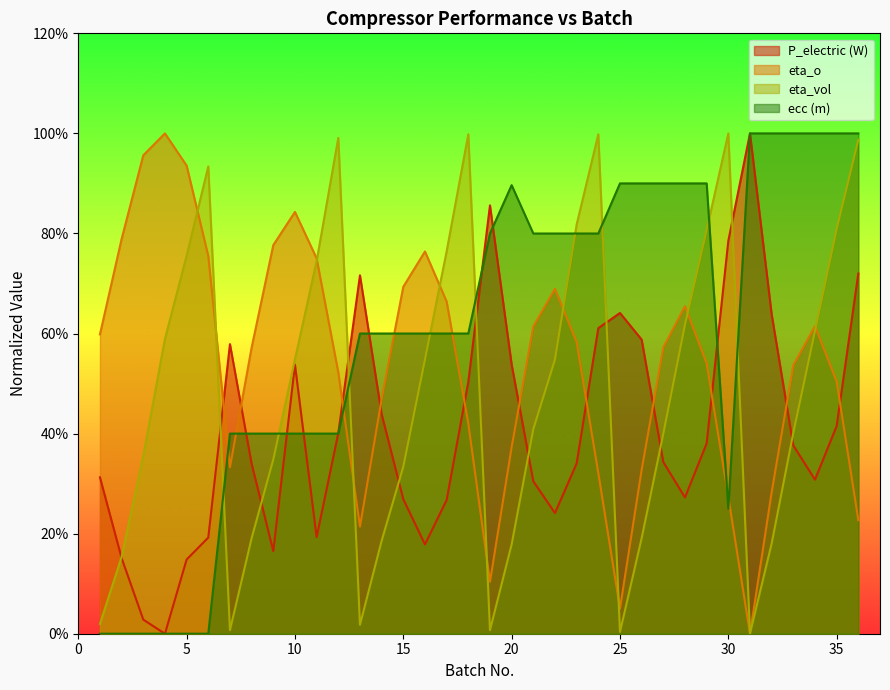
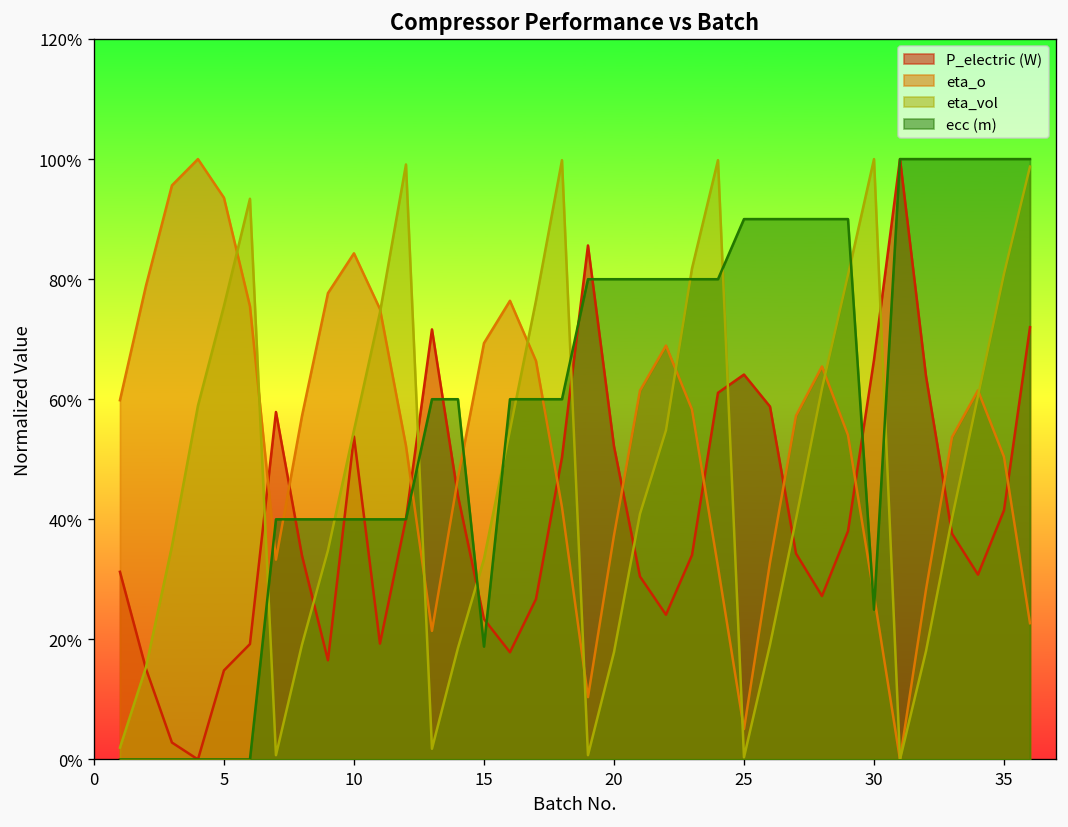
P_electric (W), 15: 27% -> 23%
ecc (m), 15: 60% -> 19%
P_electric (W), 20: 54% -> 52%
ecc (m), 20: 90% -> 80%
P_electric (W), 30: 79% -> 67%
